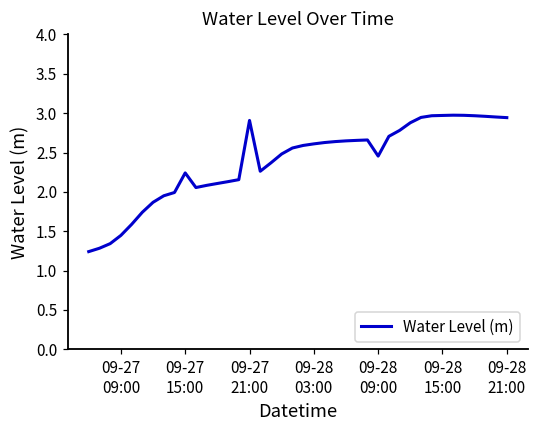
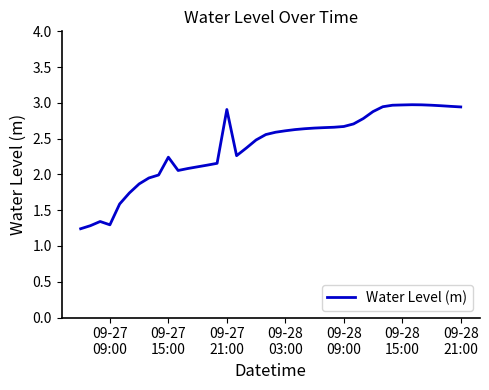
09-27 09:00: 1.4 -> 1.3
09-28 09:00: 2.5 -> 2.7
